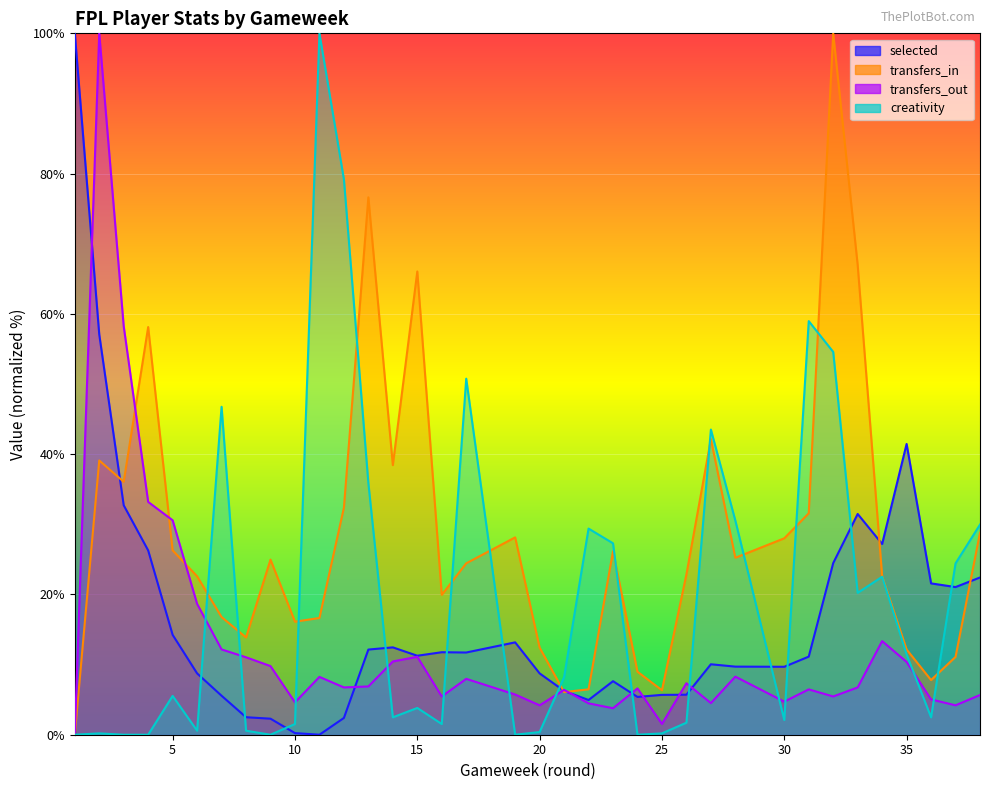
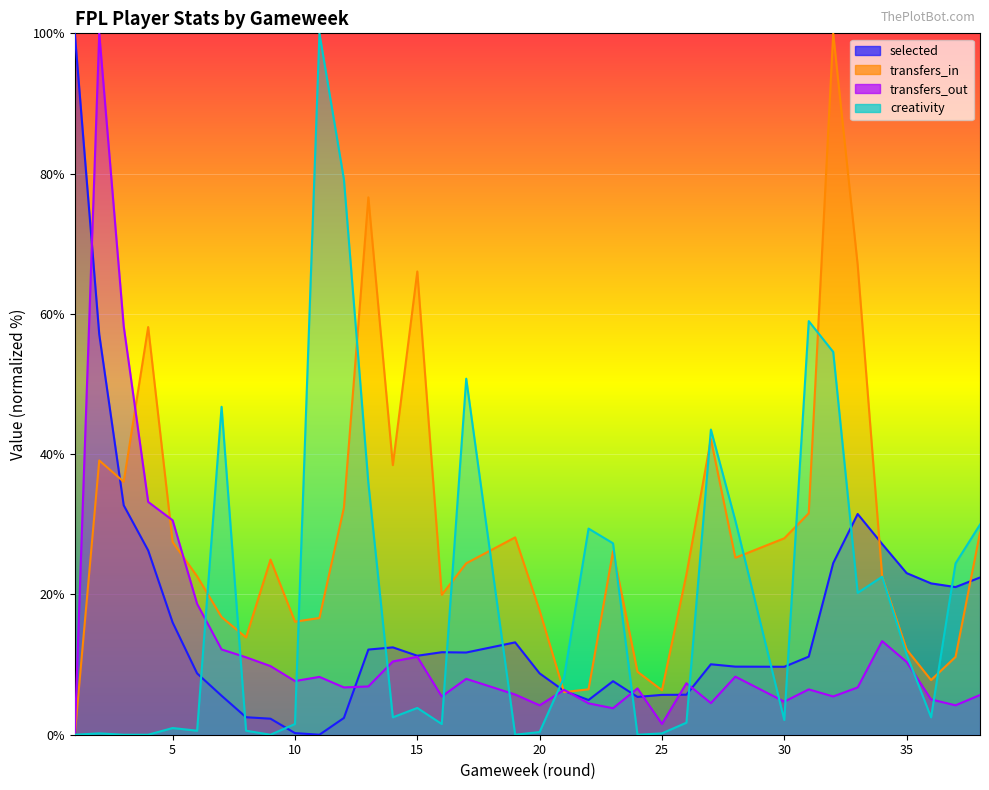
selected, 5: 14% -> 16%
transfers_in, 5: 26% -> 27%
creativity, 5: 6% -> 1%
transfers_out, 10: 5% -> 8%
transfers_in, 20: 12% -> 18%
selected, 35: 41% -> 23%
